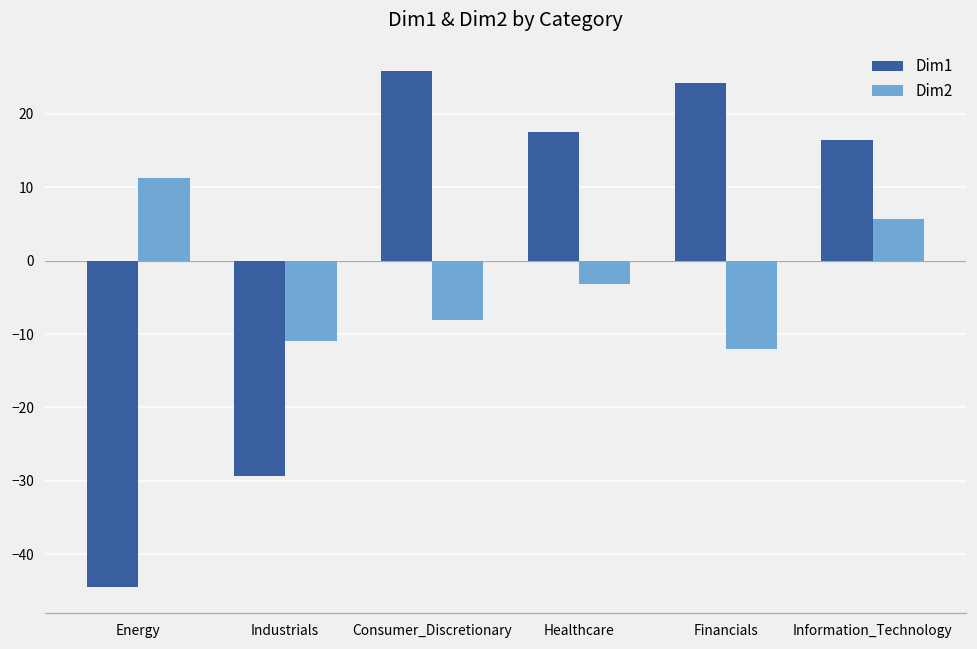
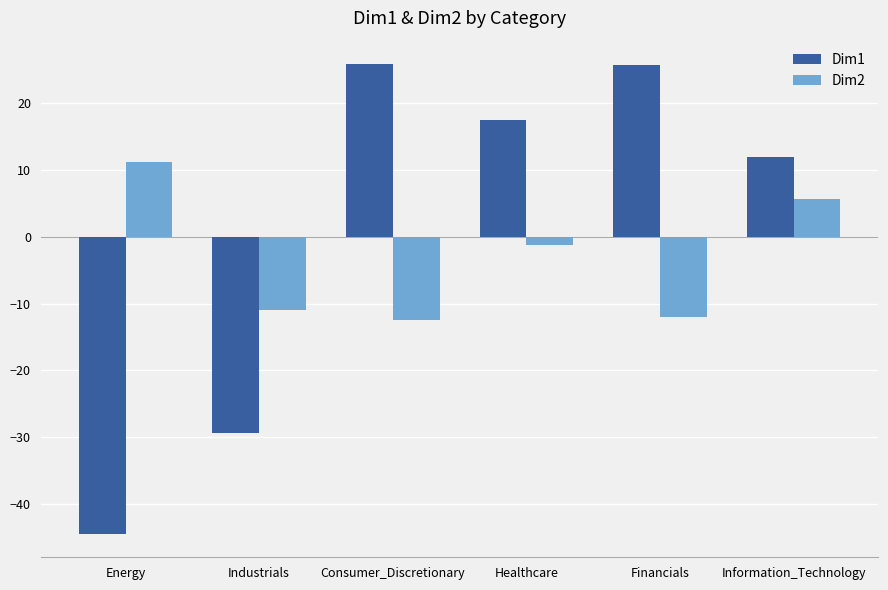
Dim2, Consumer_Discretionary: -8 -> -12
Dim2, Healthcare: -3 -> -1
Dim1, Financials: 24 -> 26
Dim1, Information_Technology: 16 -> 12
